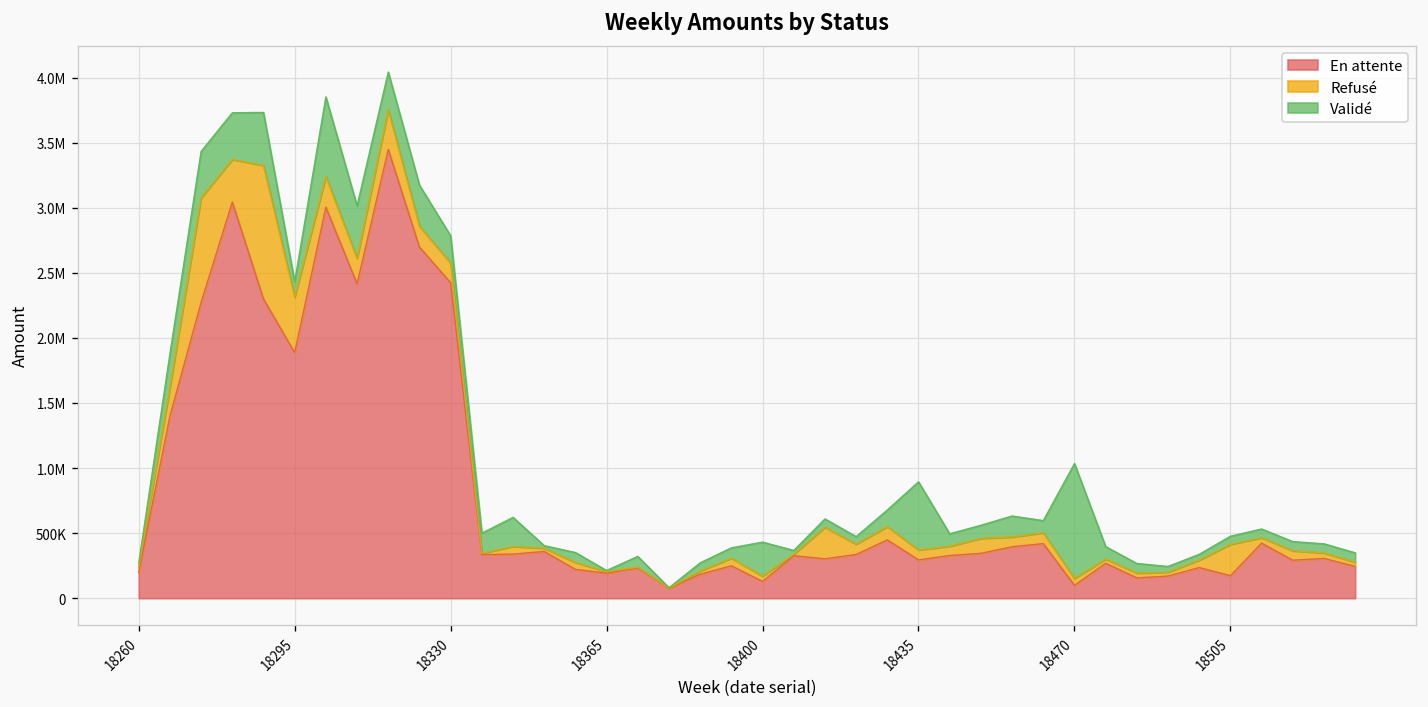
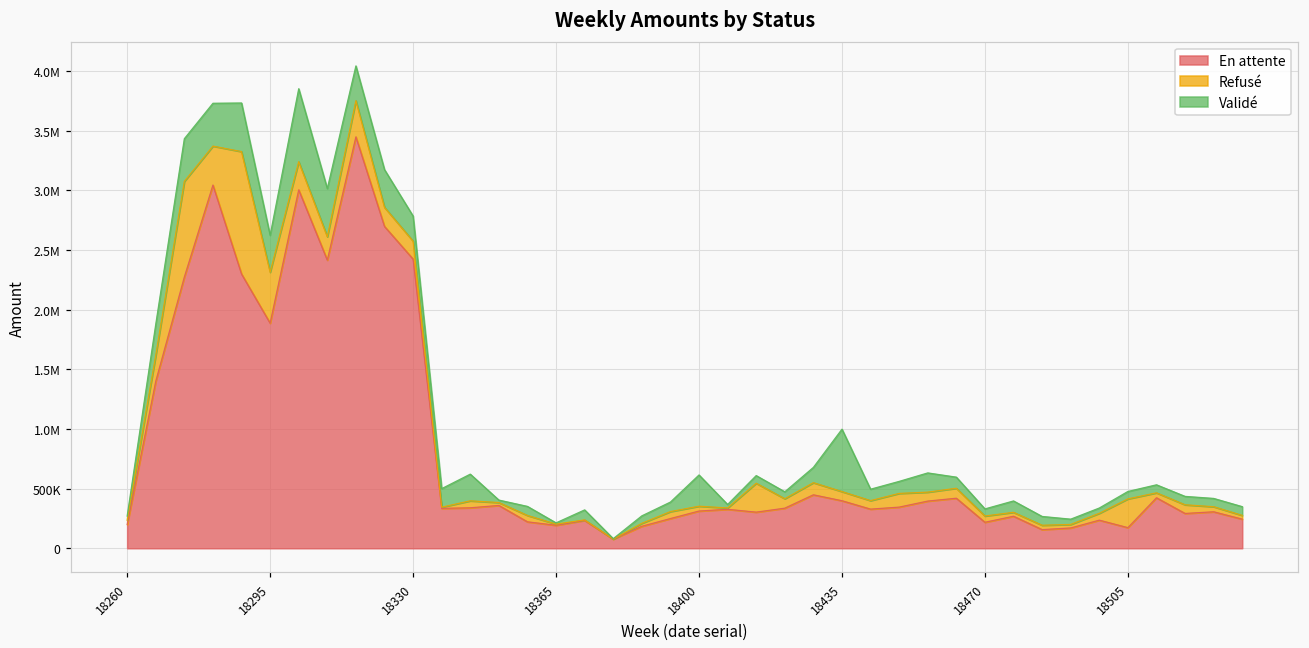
Validé, 18295: 120000 -> 310000
En attente, 18400: 130000 -> 310000
En attente, 18435: 290000 -> 400000
En attente, 18470: 100000 -> 220000
Validé, 18470: 880000 -> 60000
